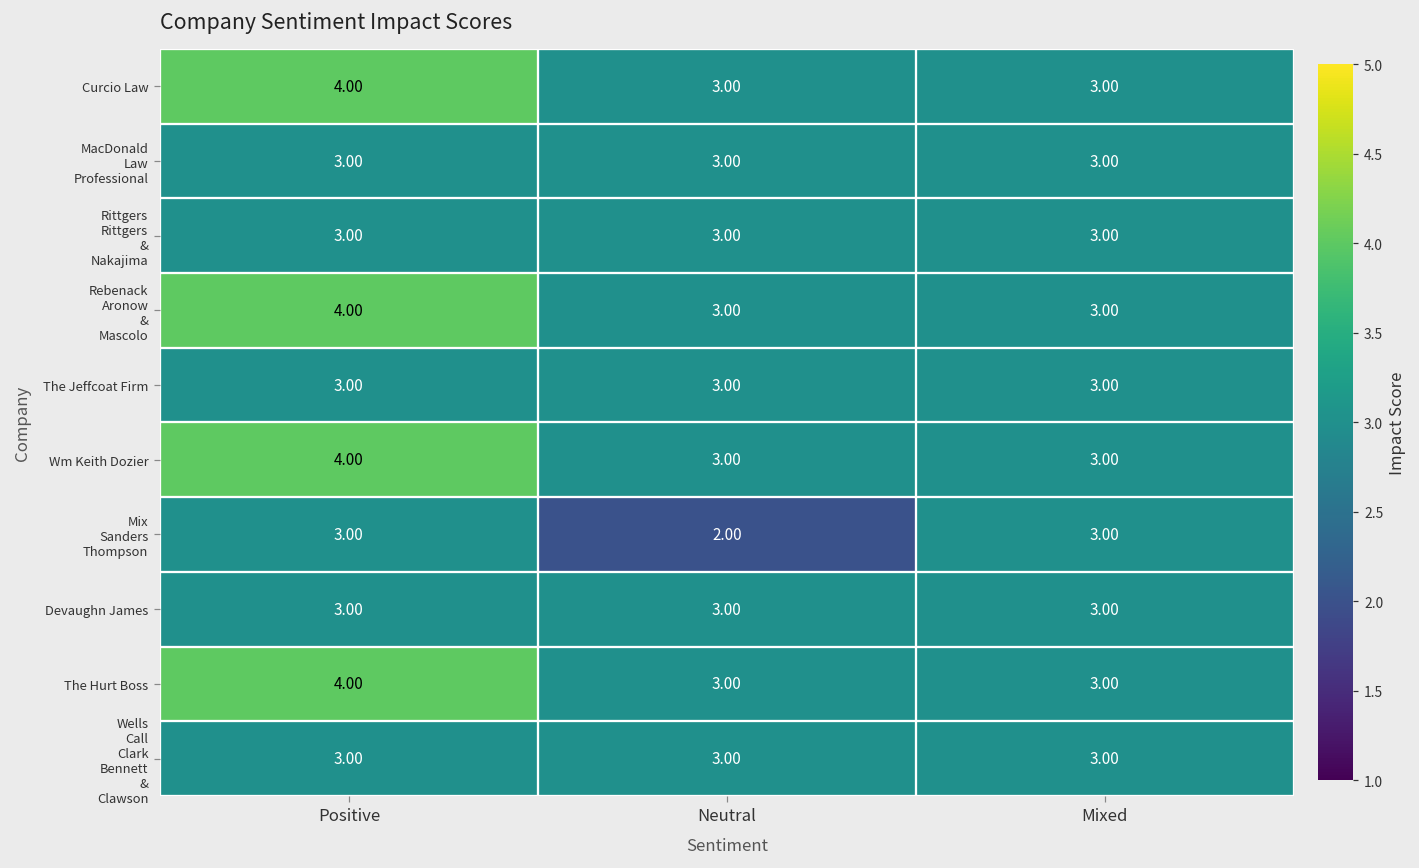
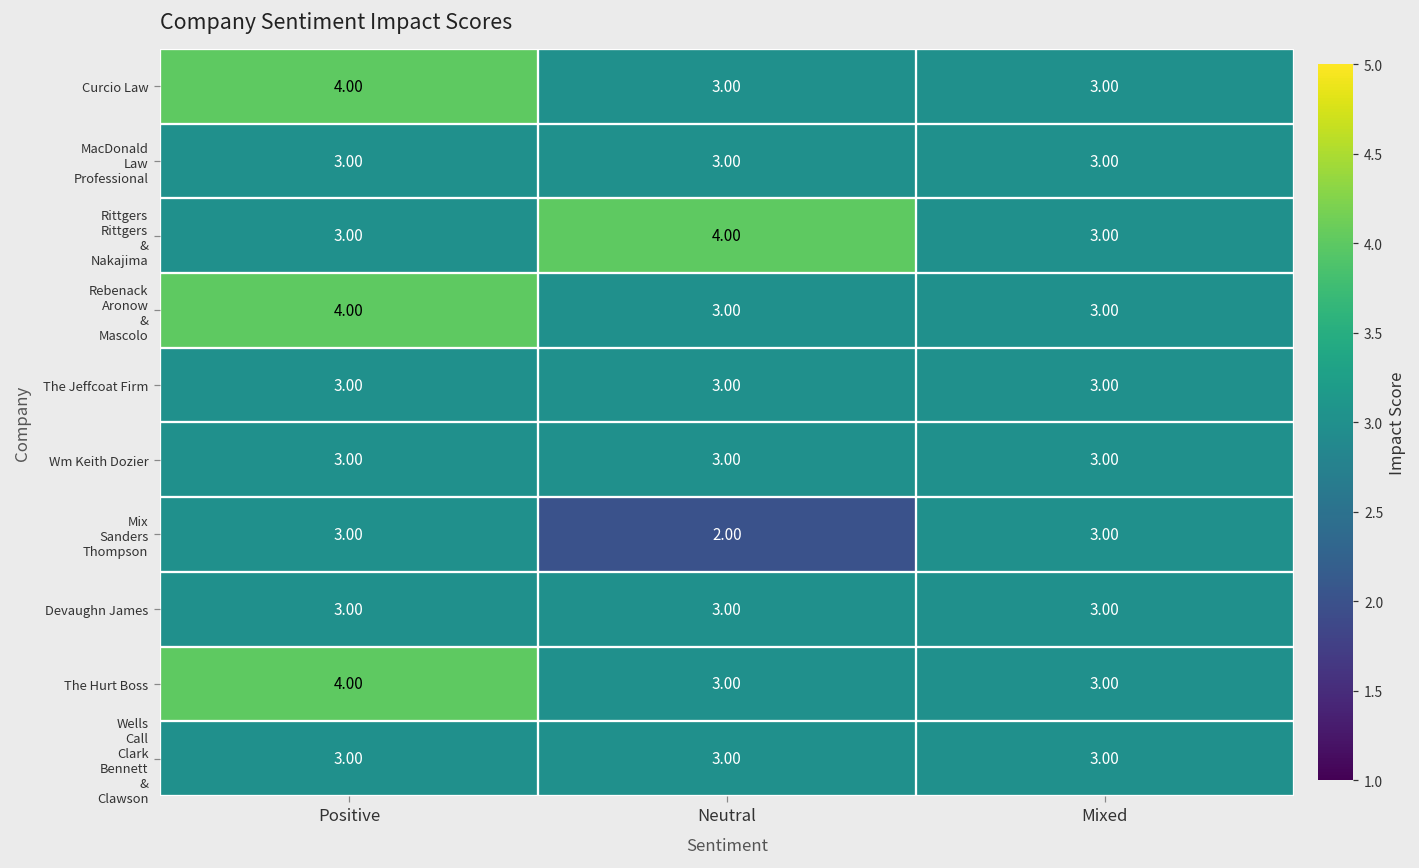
Rittgers Rittgers & Nakajima, Neutral: 3.00 -> 4.00
Wm Keith Dozier, Positive: 4.00 -> 3.00
